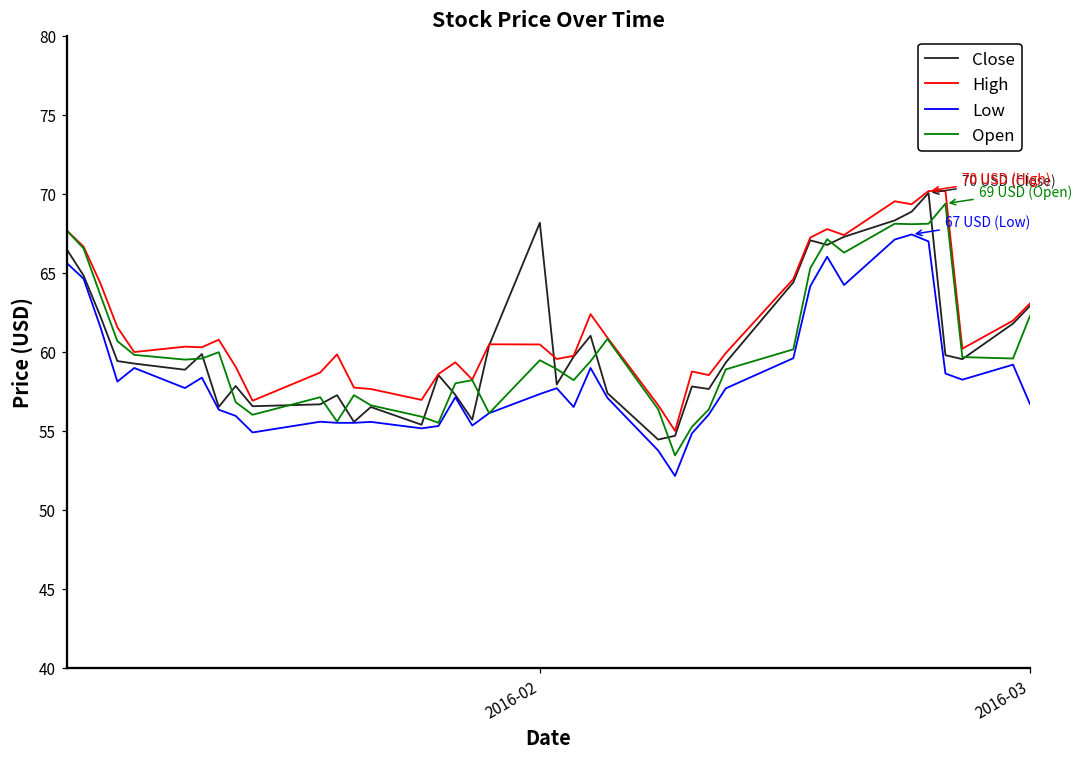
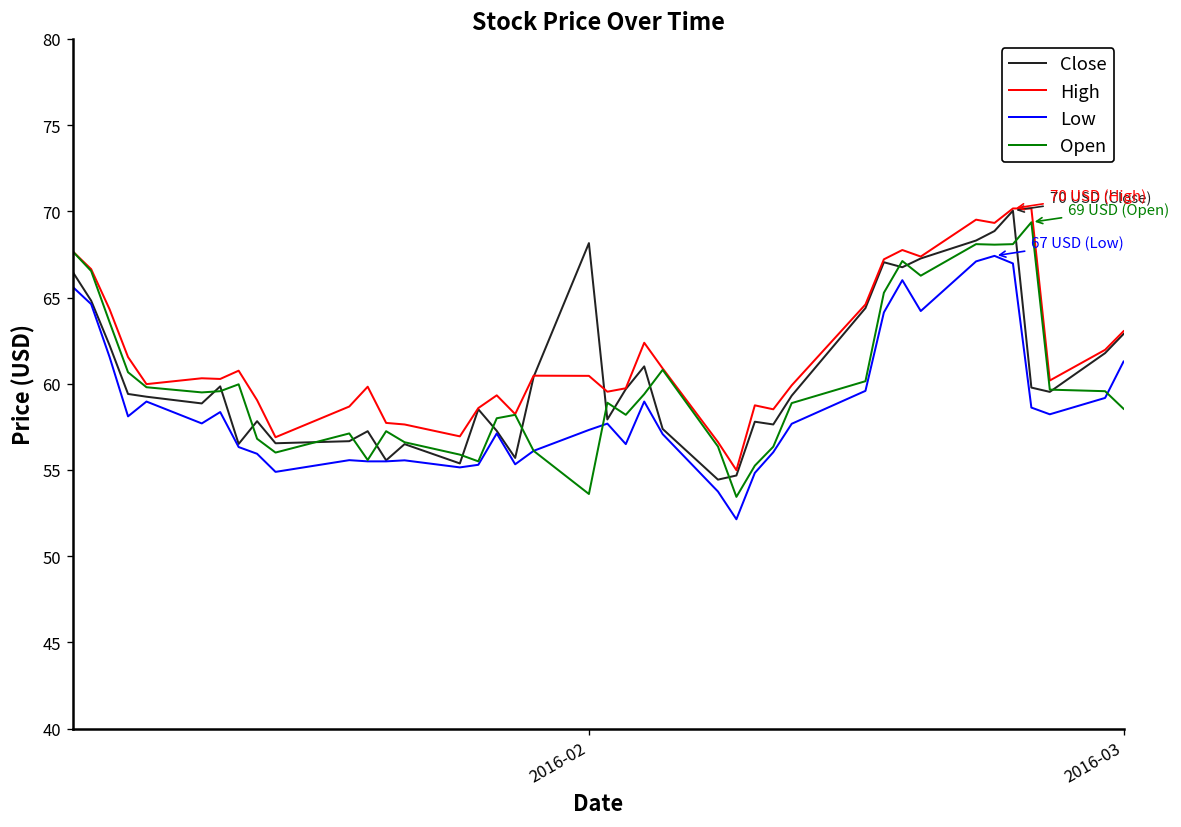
Open, 2016-02: 59.5 -> 53.6
Low, 2016-03: 56.7 -> 61.3
Open, 2016-03: 62.3 -> 58.6
